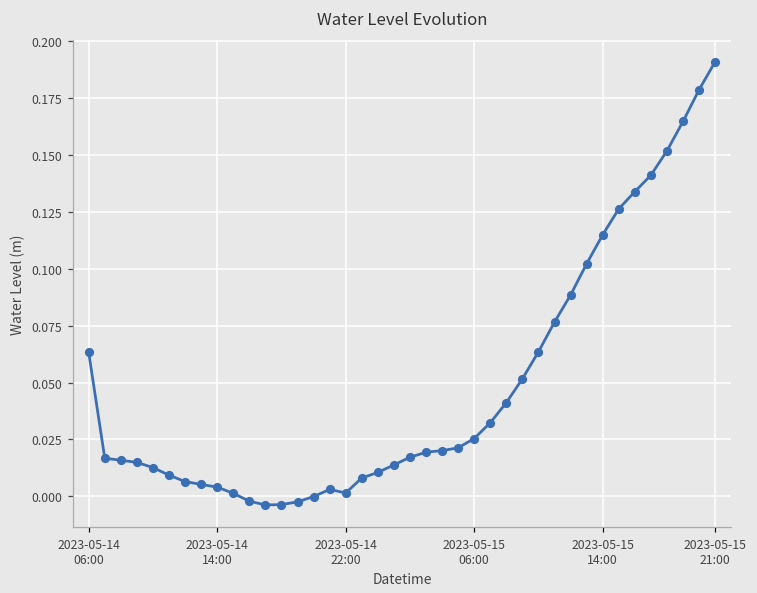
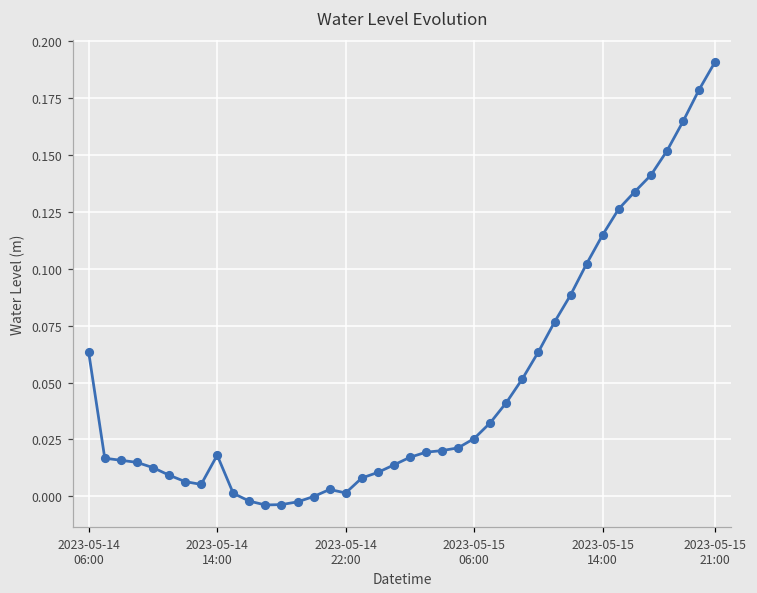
2023-05-14 14:00: 0.004 -> 0.018
